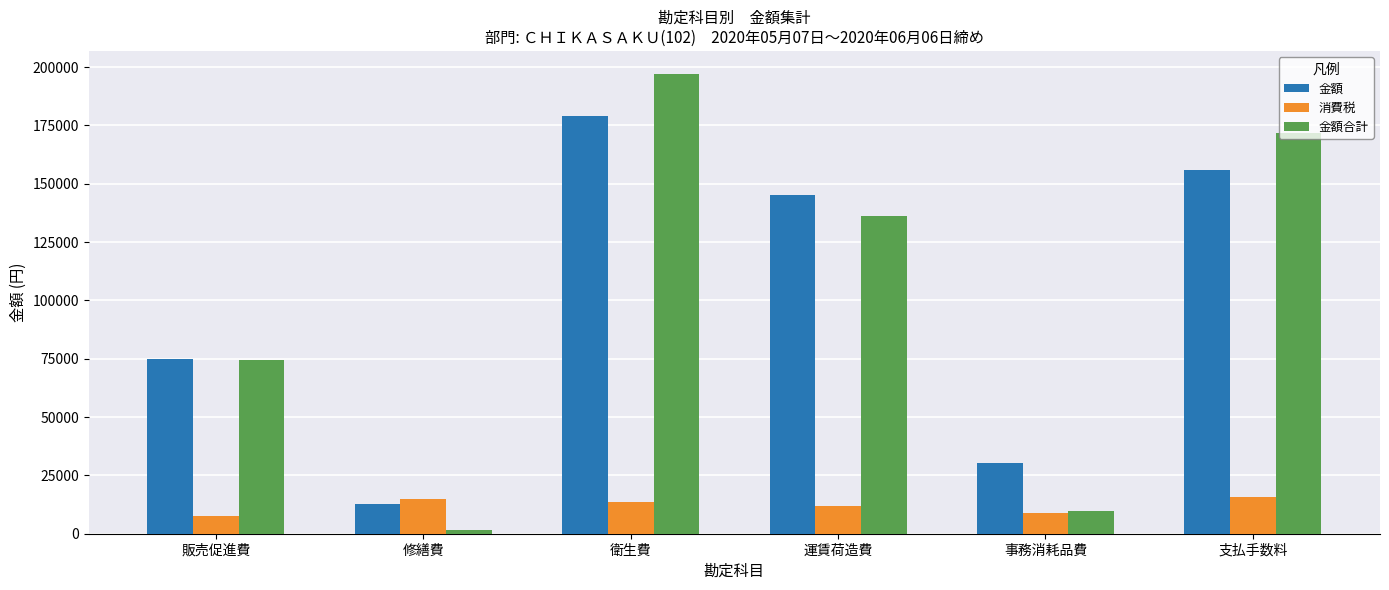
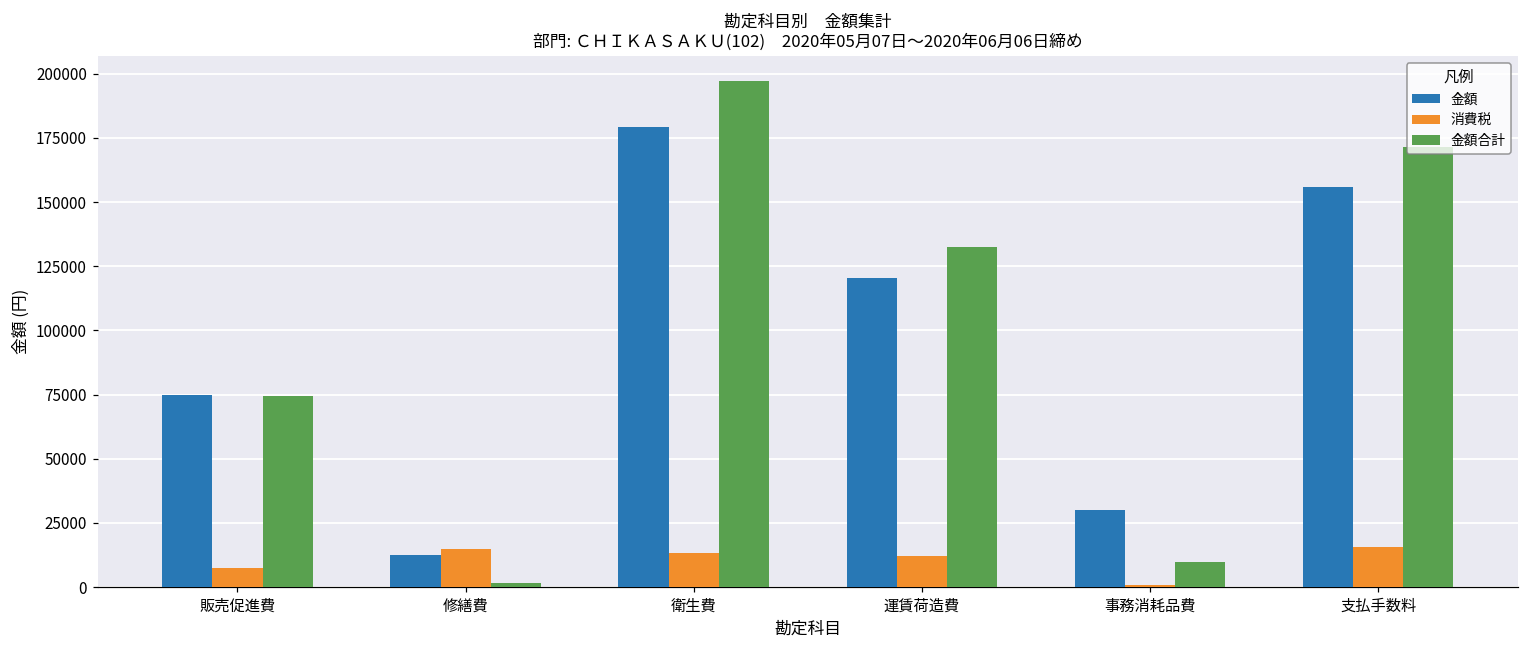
金額, 運賃荷造費: 145000 -> 120000
金額合計, 運賃荷造費: 136000 -> 132000
消費税, 事務消耗品費: 9000 -> 1000
